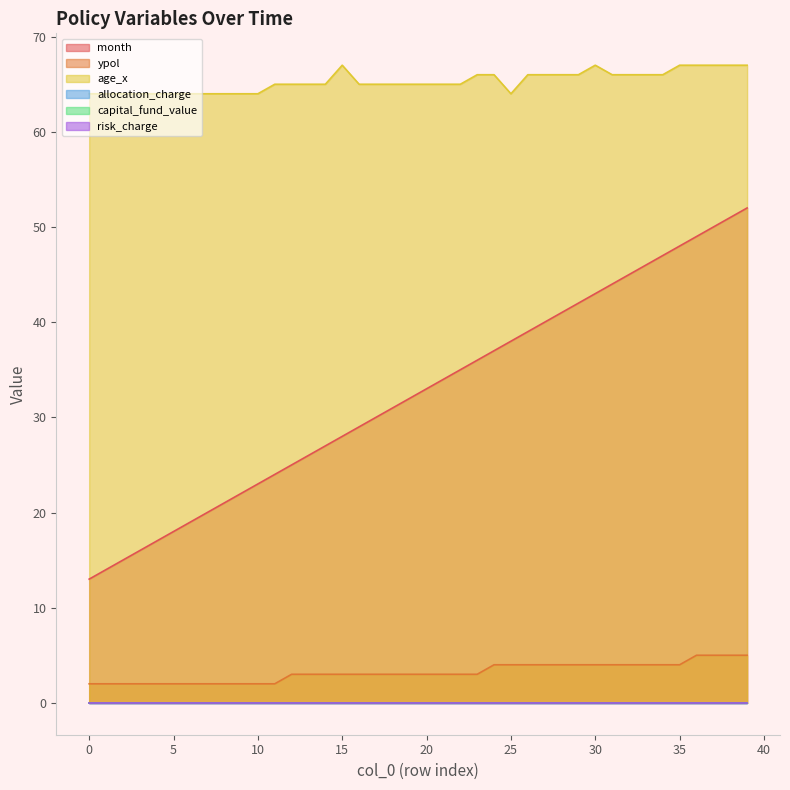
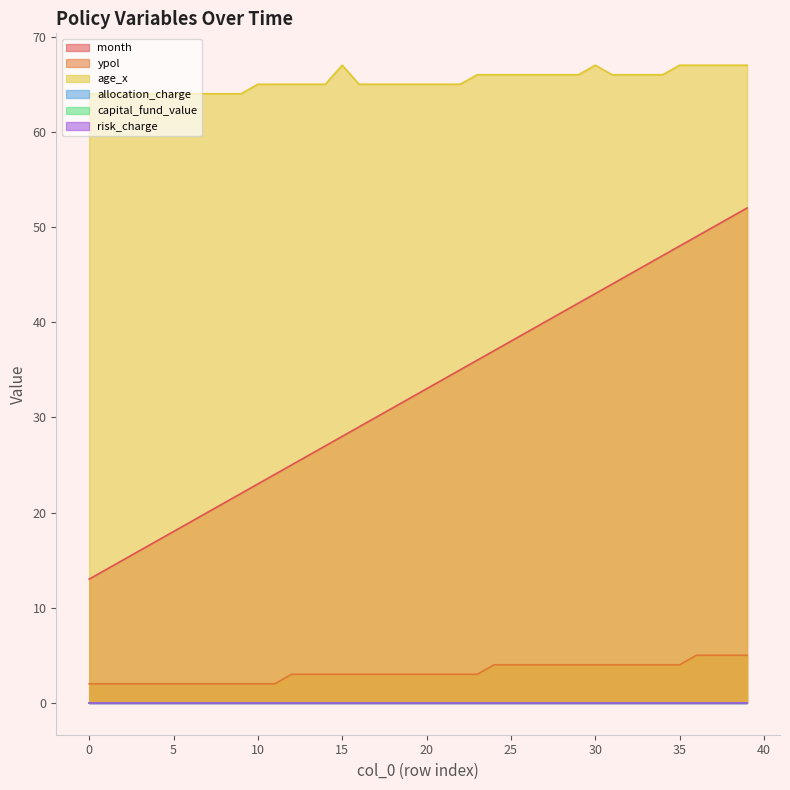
age_x, 10: 64 -> 65
age_x, 25: 64 -> 66
